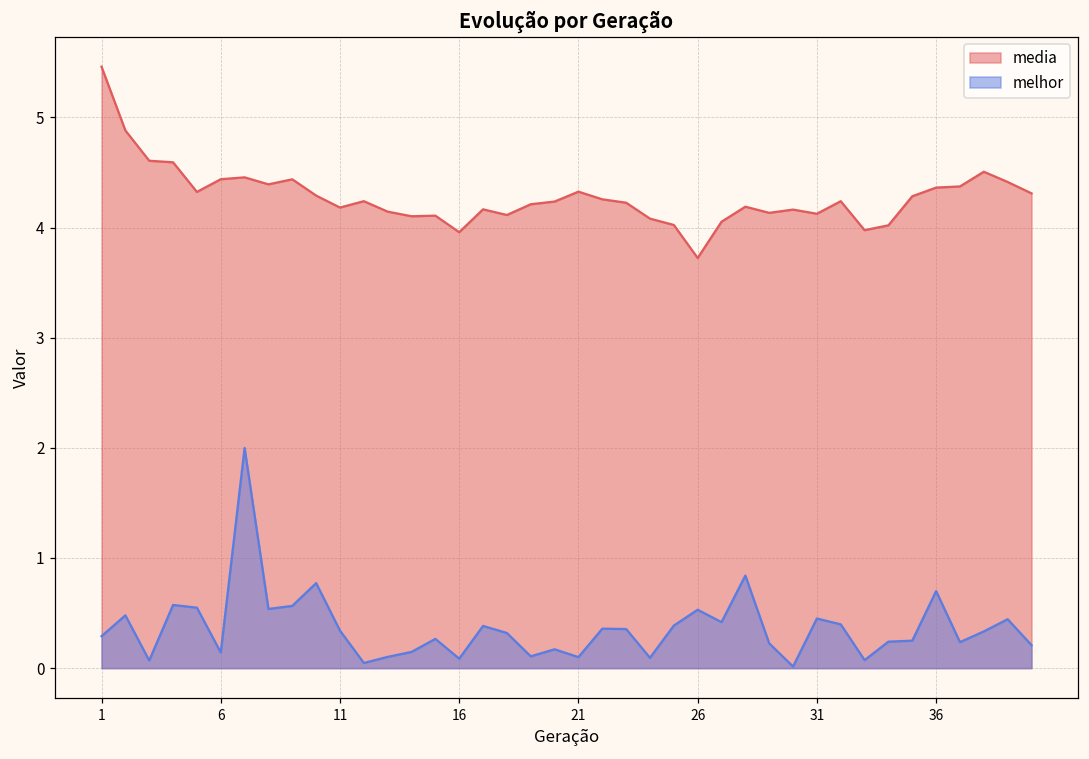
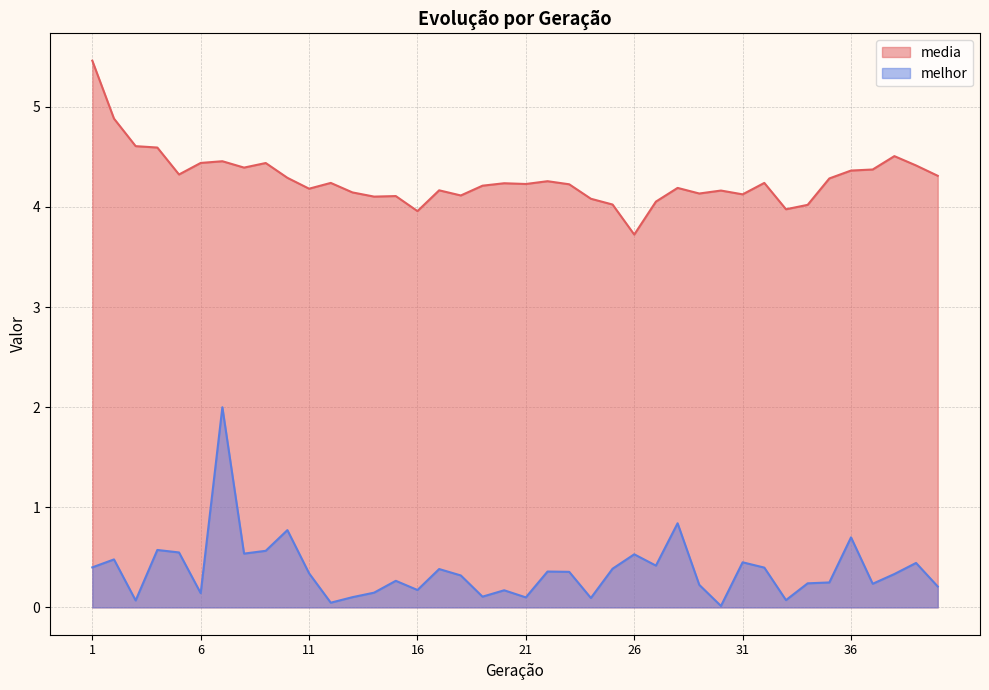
melhor, 1: 0.29 -> 0.40
melhor, 16: 0.09 -> 0.17
media, 21: 4.33 -> 4.23
